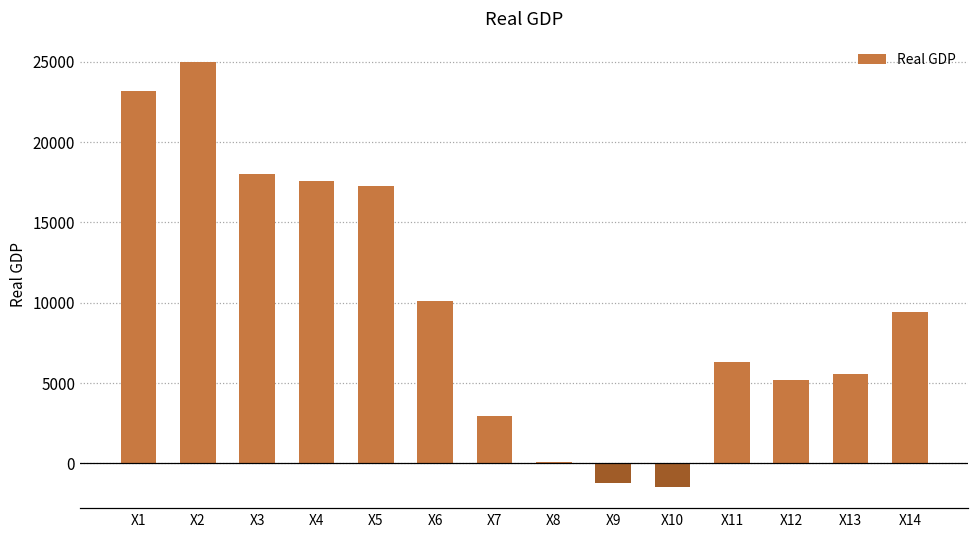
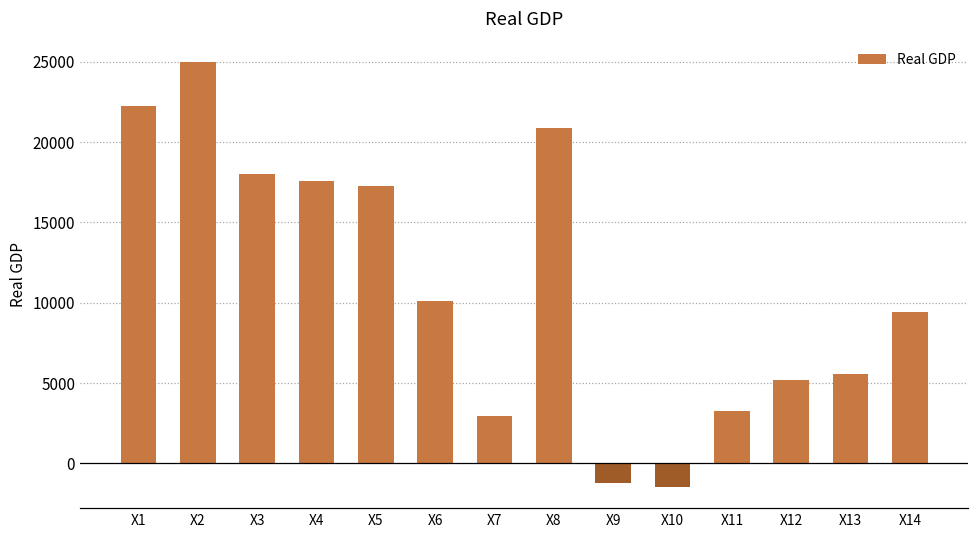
X1: 23200 -> 22200
X8: 100 -> 20900
X11: 6300 -> 3200
